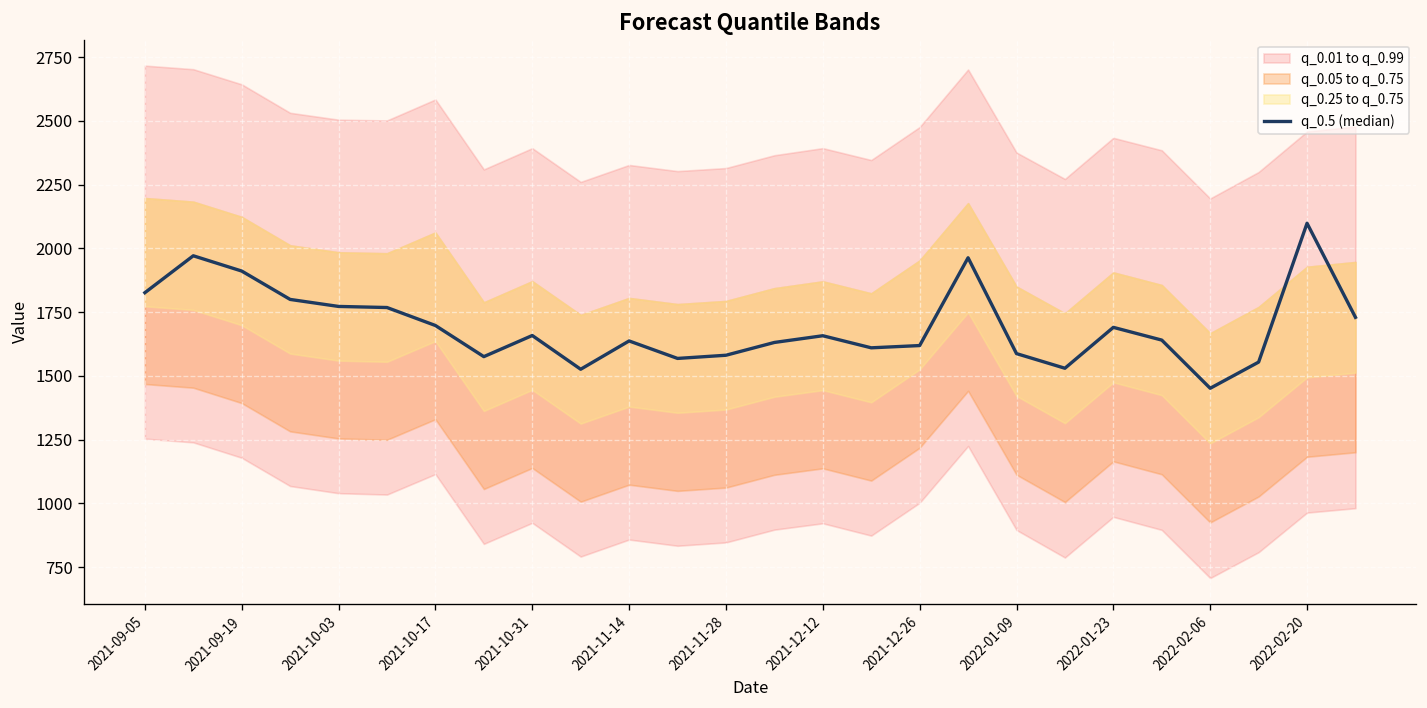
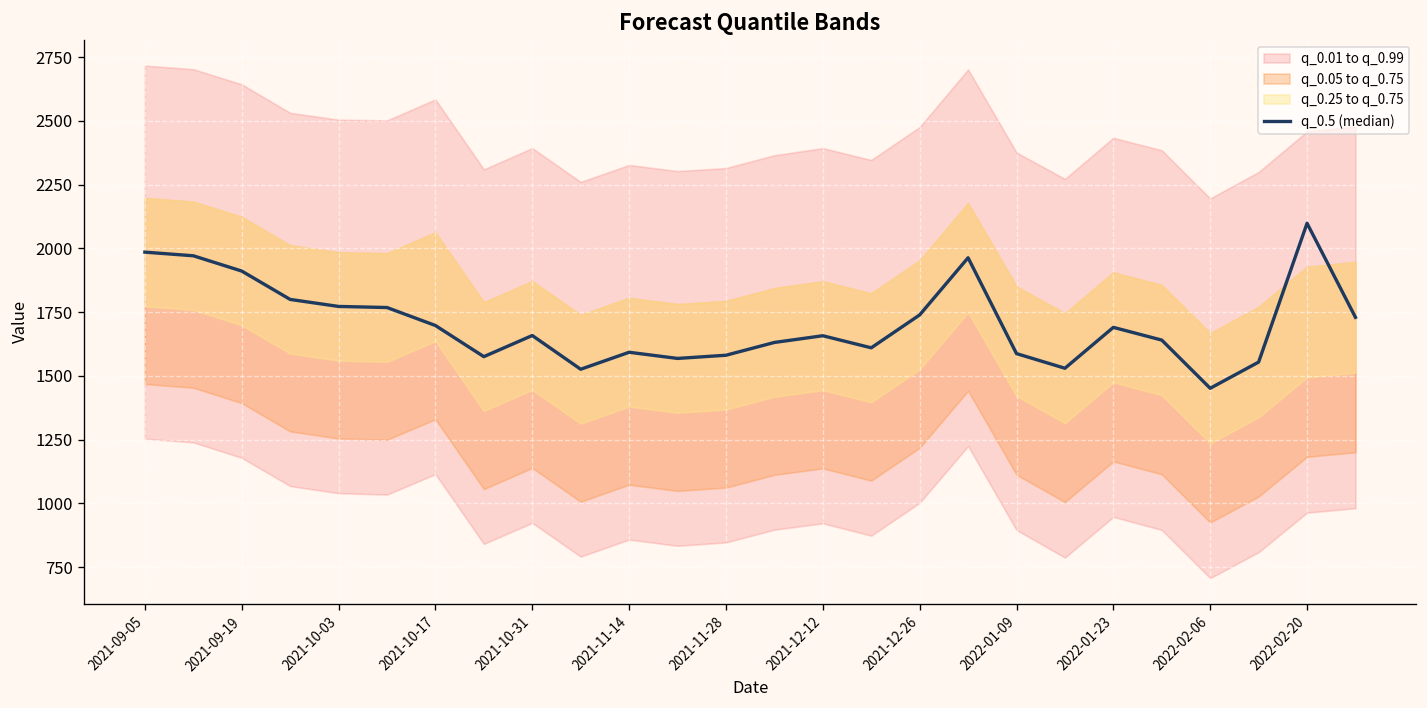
q_0.5 (median), 2021-09-05: 1830 -> 1990
q_0.5 (median), 2021-11-14: 1640 -> 1590
q_0.5 (median), 2021-12-26: 1620 -> 1740
